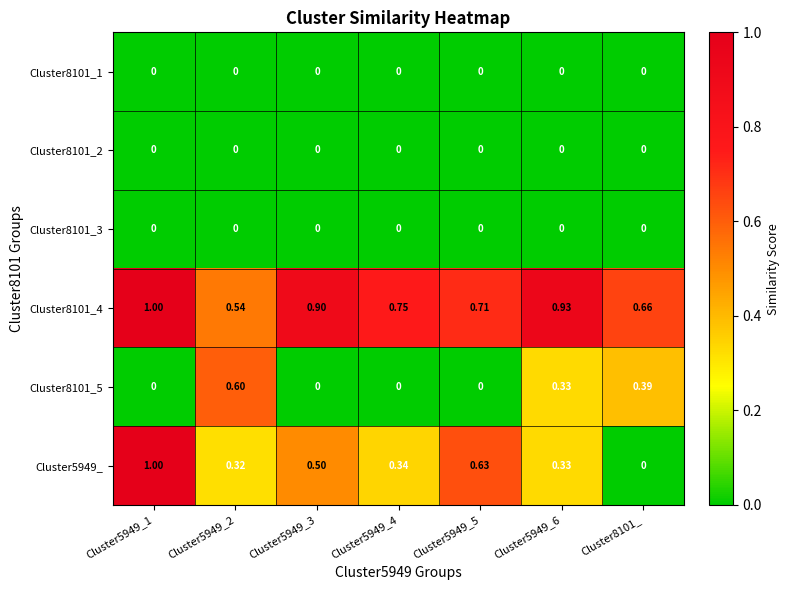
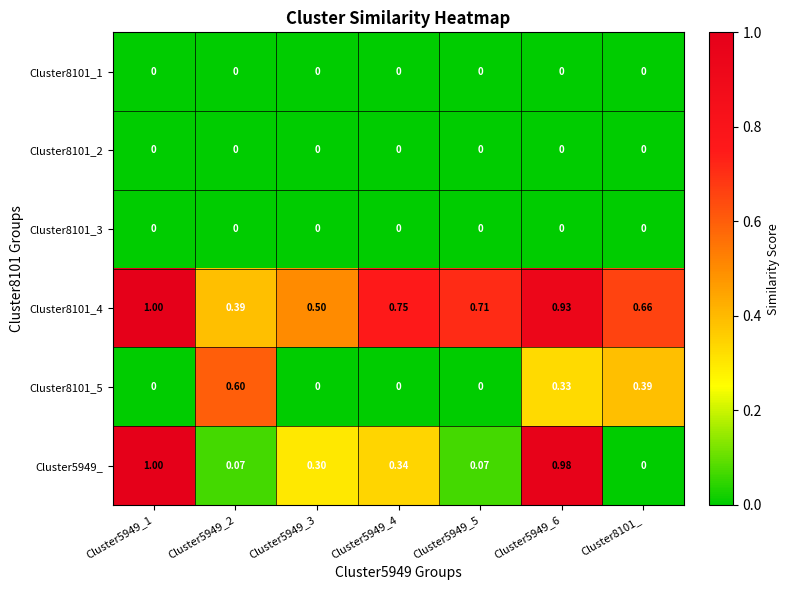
Cluster8101_4, Cluster5949_2: 0.54 -> 0.39
Cluster8101_4, Cluster5949_3: 0.90 -> 0.50
Cluster5949_, Cluster5949_2: 0.32 -> 0.07
Cluster5949_, Cluster5949_3: 0.50 -> 0.30
Cluster5949_, Cluster5949_5: 0.63 -> 0.07
Cluster5949_, Cluster5949_6: 0.33 -> 0.98
